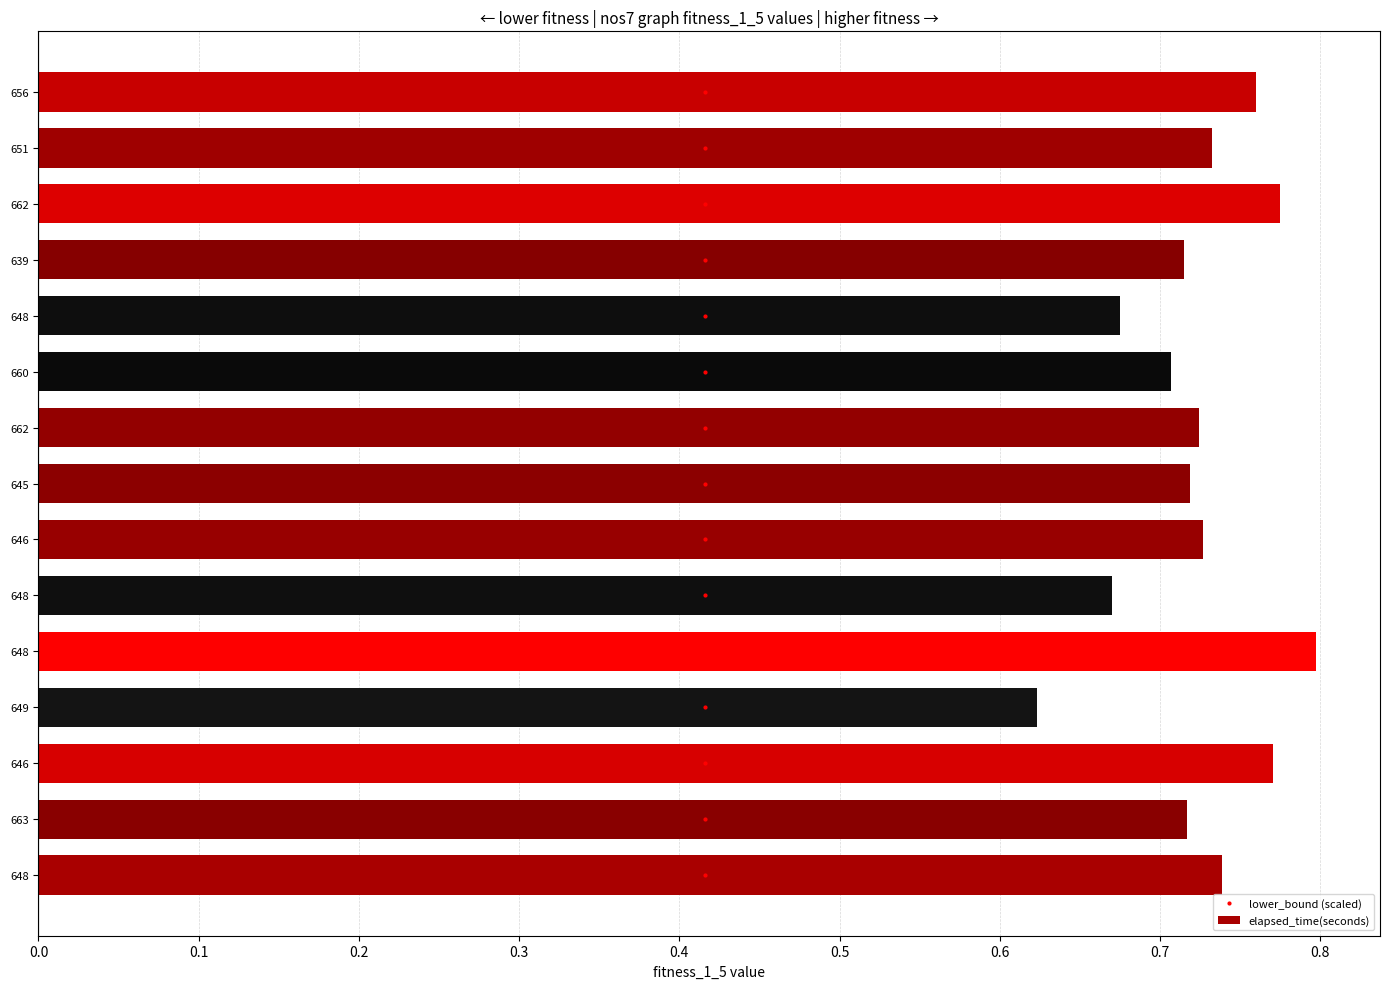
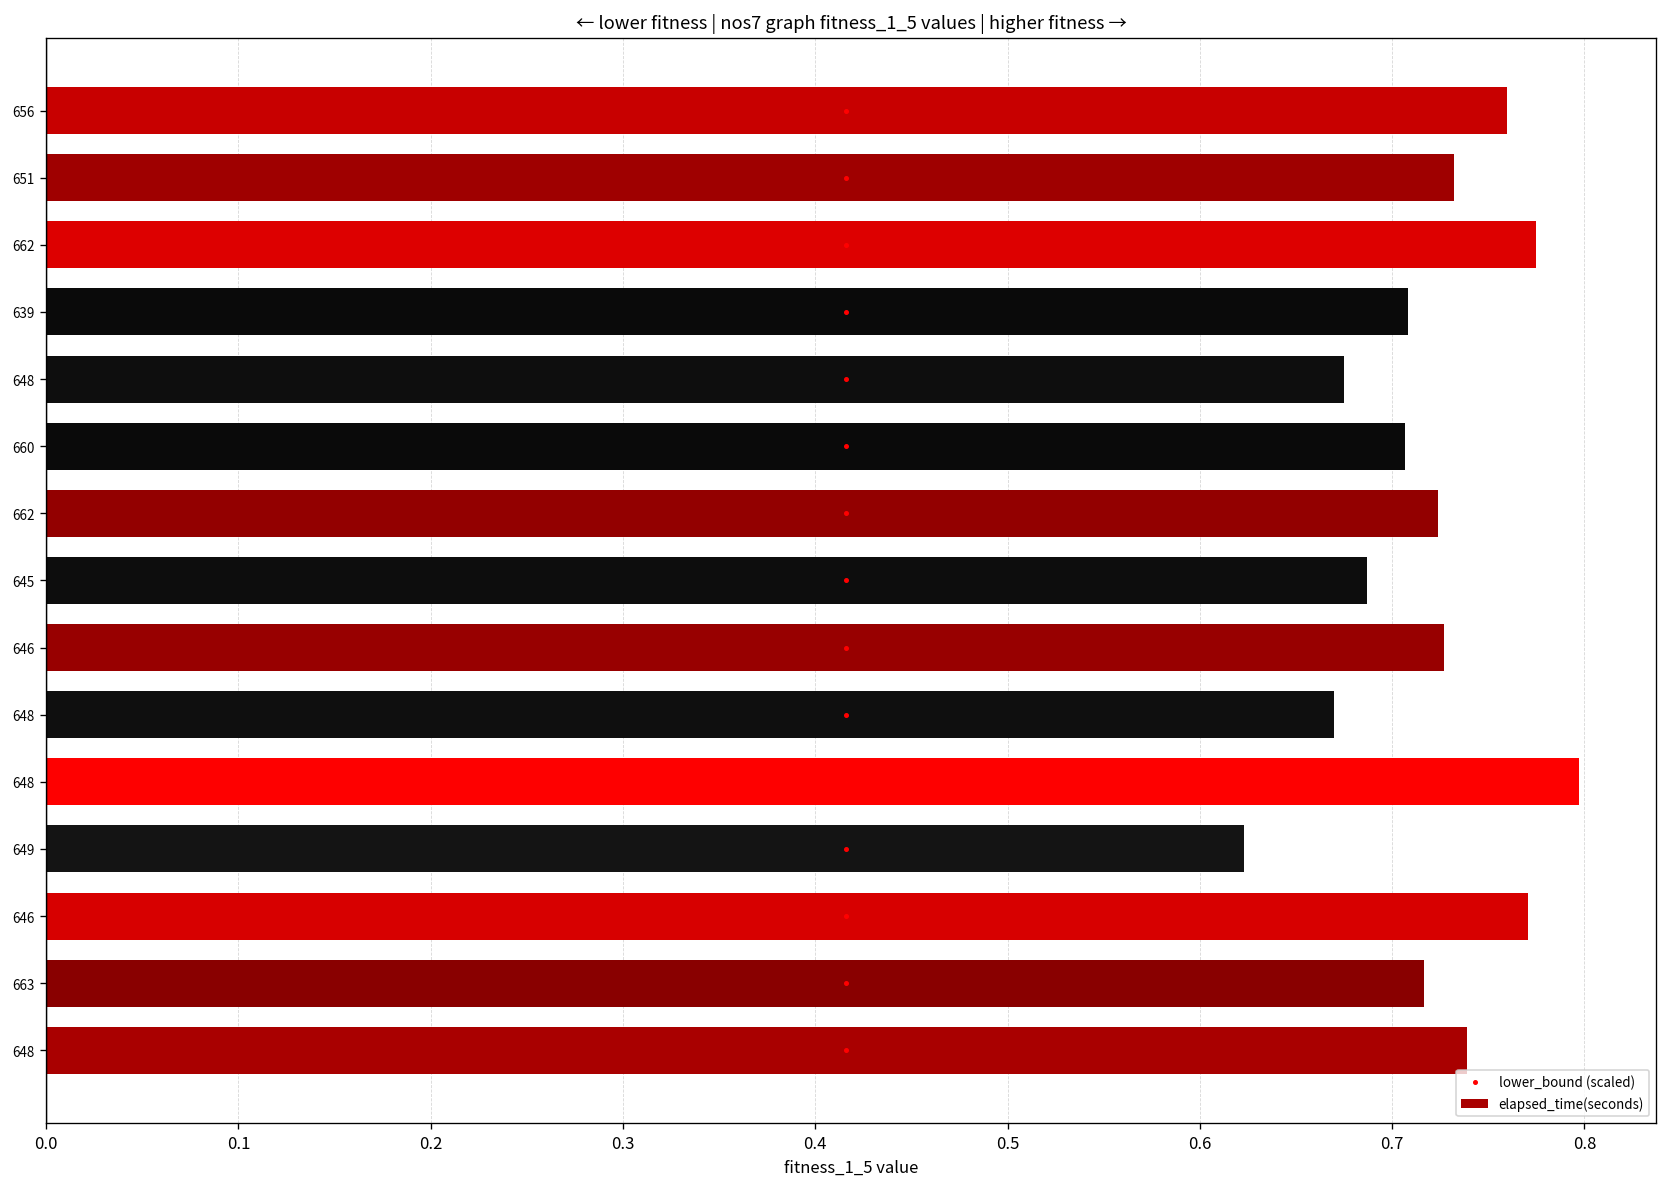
elapsed_time(seconds), 639: 0.715 -> 0.708
elapsed_time(seconds), 645: 0.719 -> 0.687
